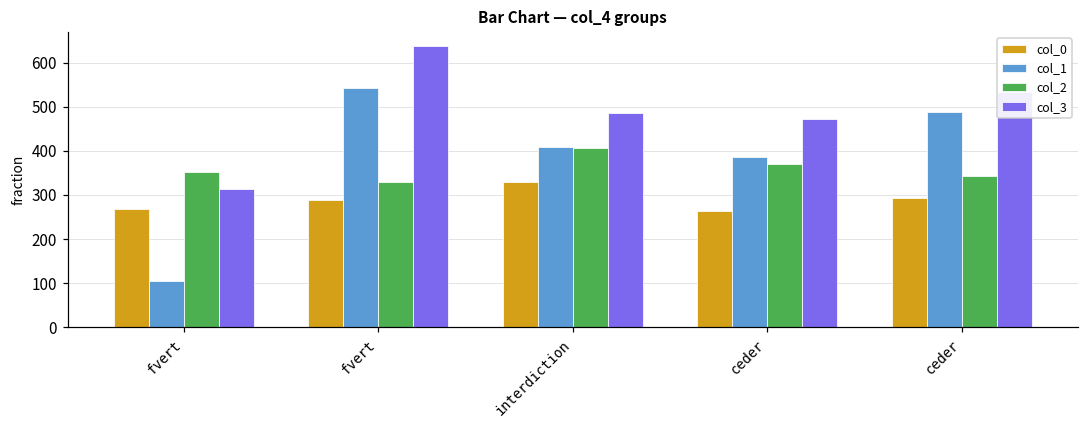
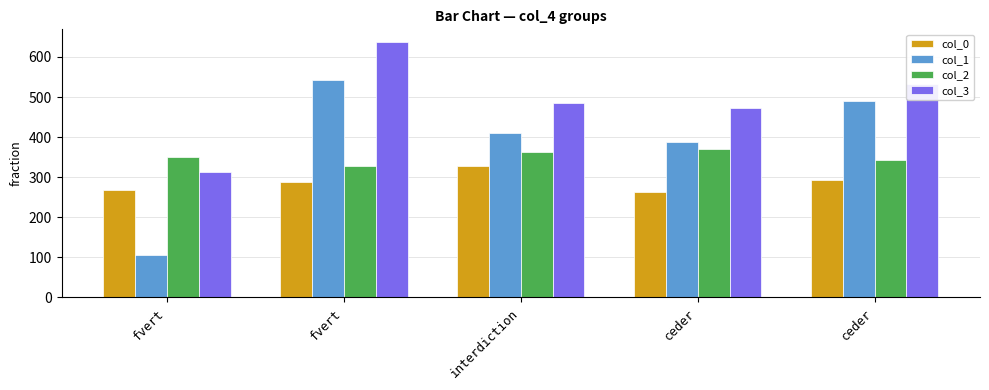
col_2, interdiction: 410 -> 360
